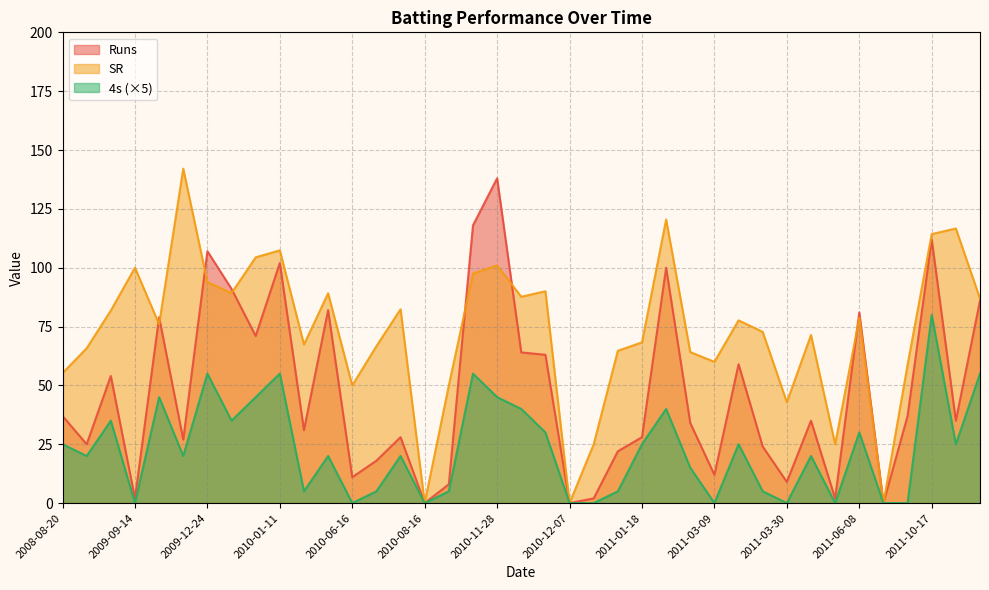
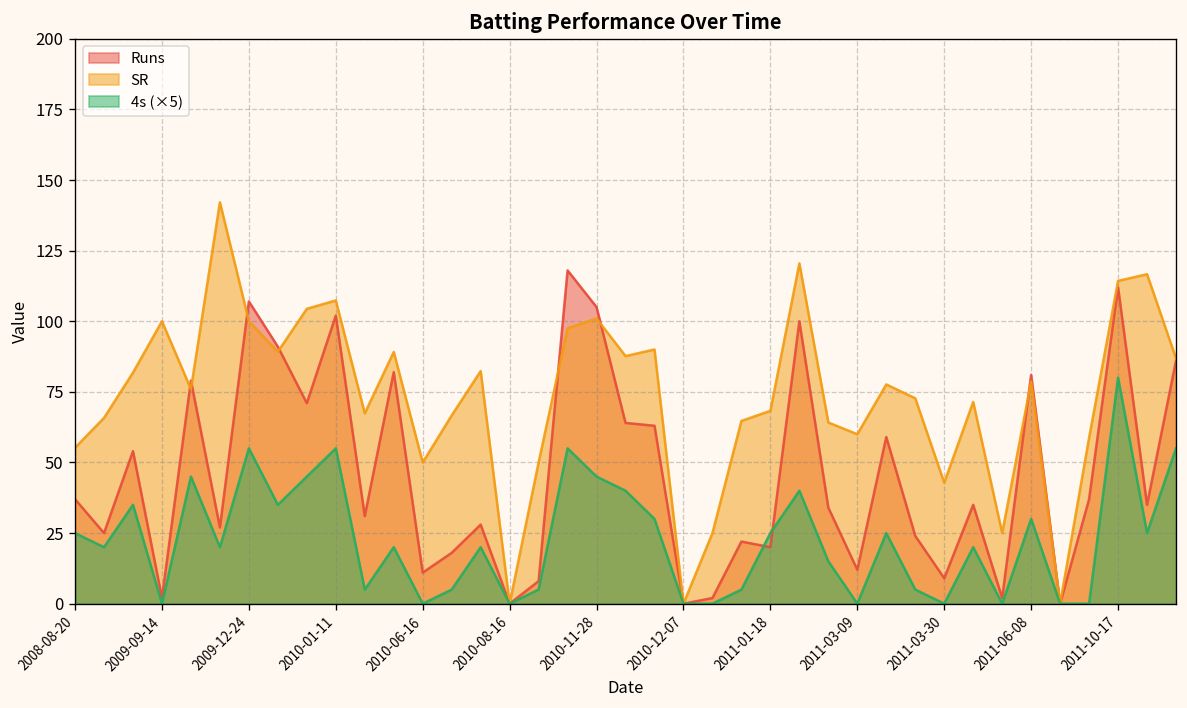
SR, 2009-12-24: 94 -> 100
Runs, 2010-11-28: 138 -> 105
Runs, 2011-01-18: 28 -> 20
